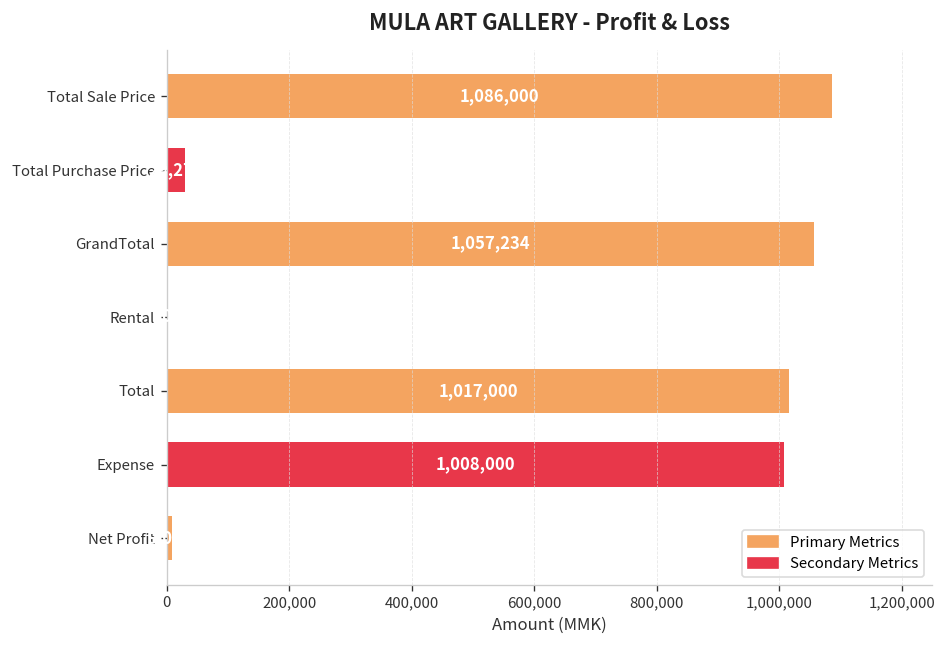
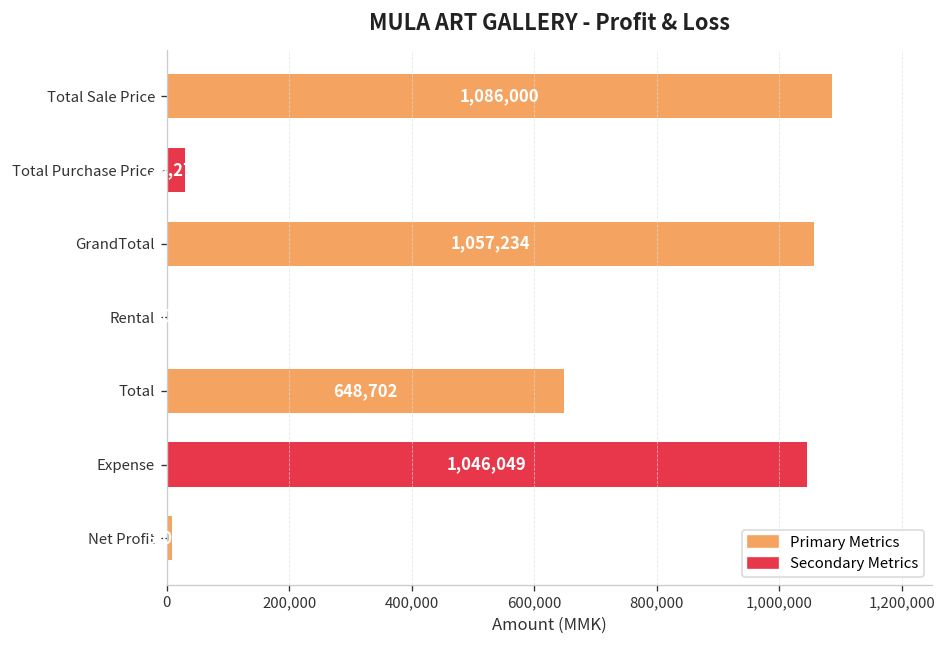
Total: 1,017,000 -> 648,702
Expense: 1,008,000 -> 1,046,049
